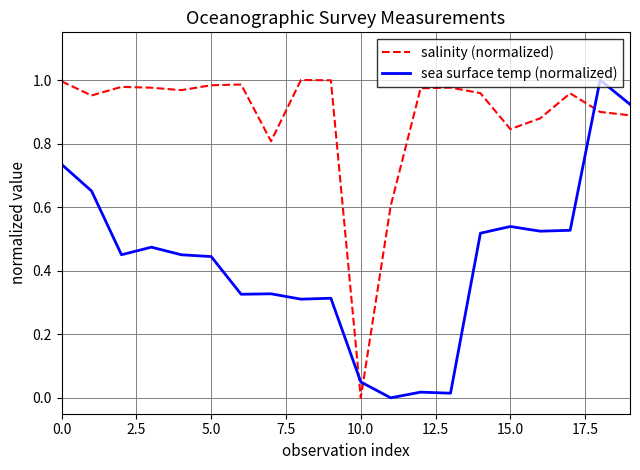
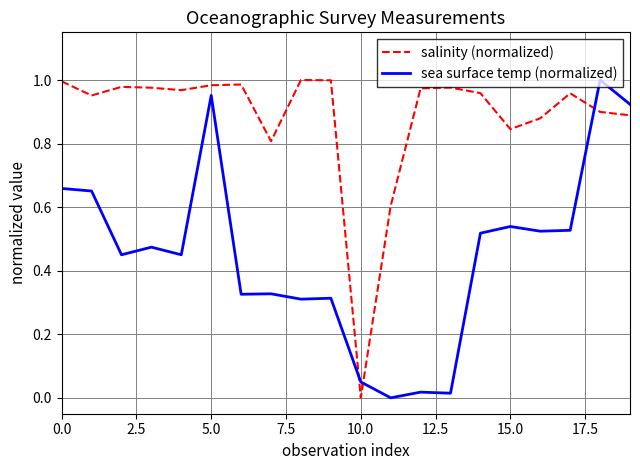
sea surface temp (normalized), 0.0: 0.73 -> 0.66
sea surface temp (normalized), 5.0: 0.44 -> 0.95
